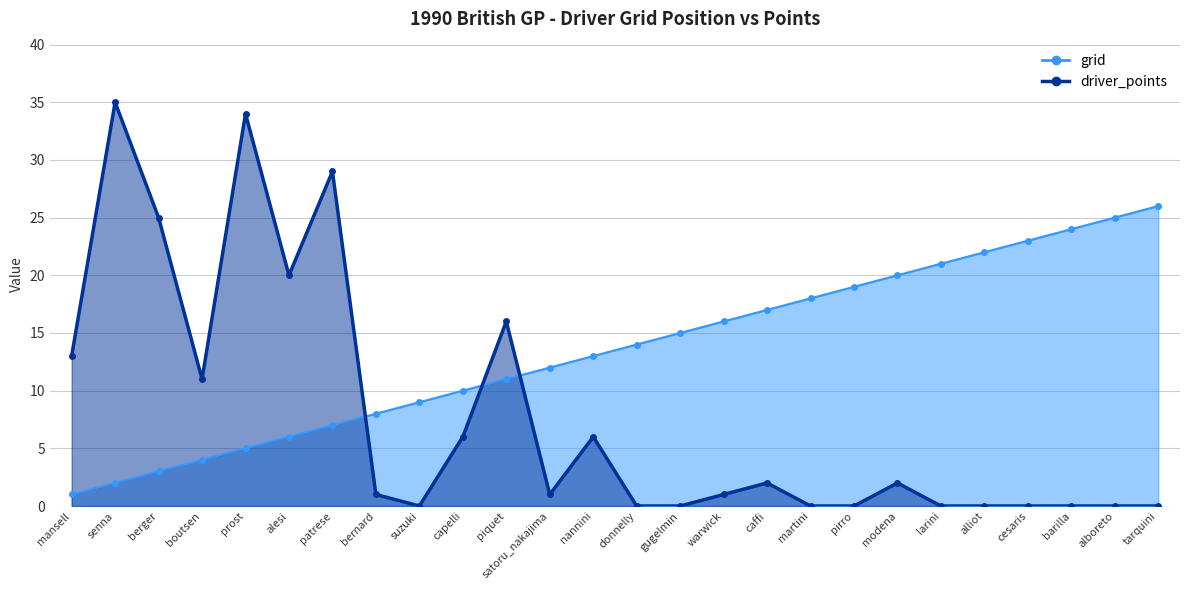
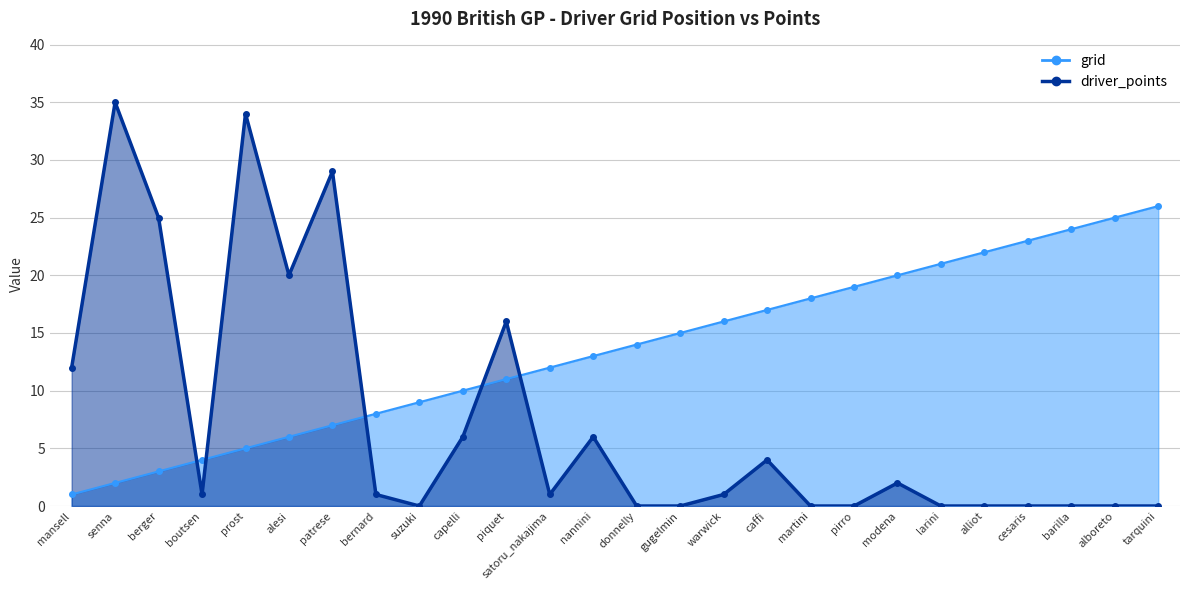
driver_points, mansell: 13 -> 12
driver_points, boutsen: 11 -> 1
driver_points, caffi: 2 -> 4
